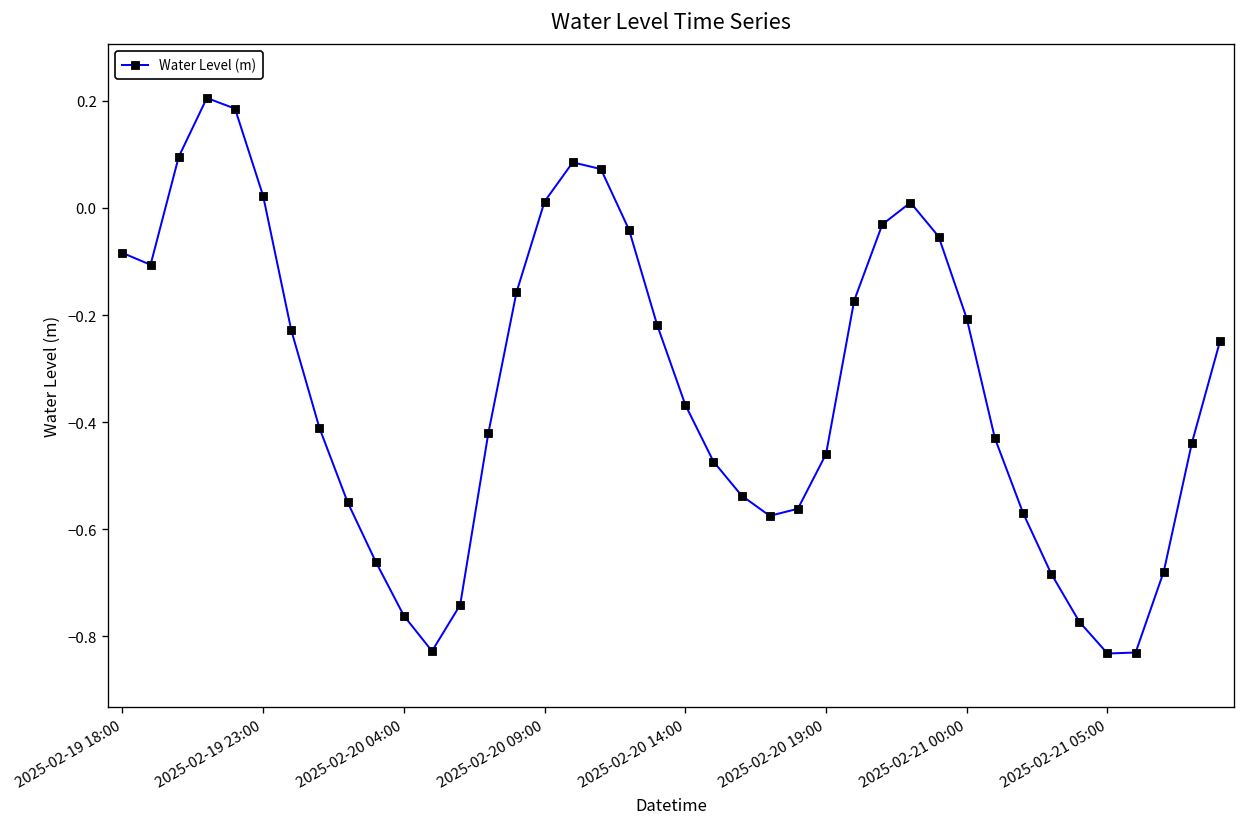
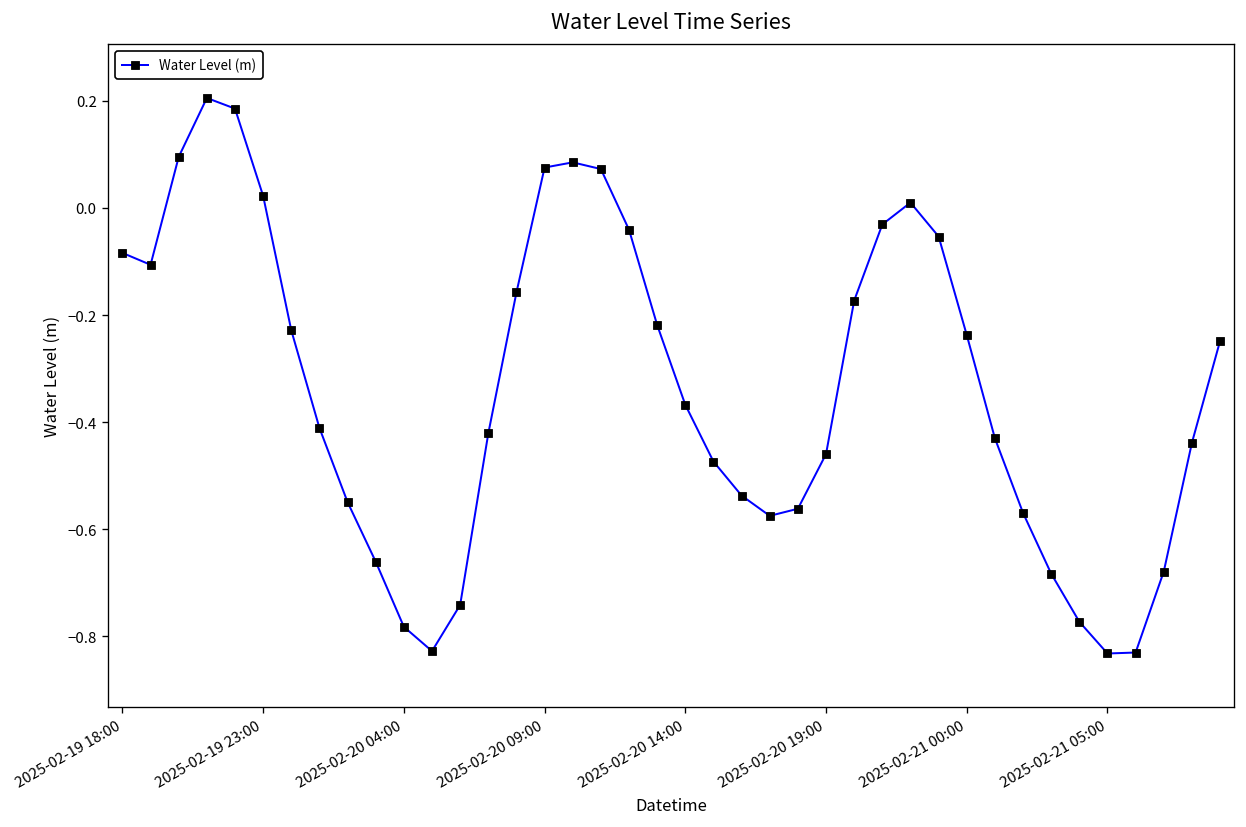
2025-02-20 04:00: -0.76 -> -0.78
2025-02-20 09:00: 0.01 -> 0.08
2025-02-21 00:00: -0.21 -> -0.24
